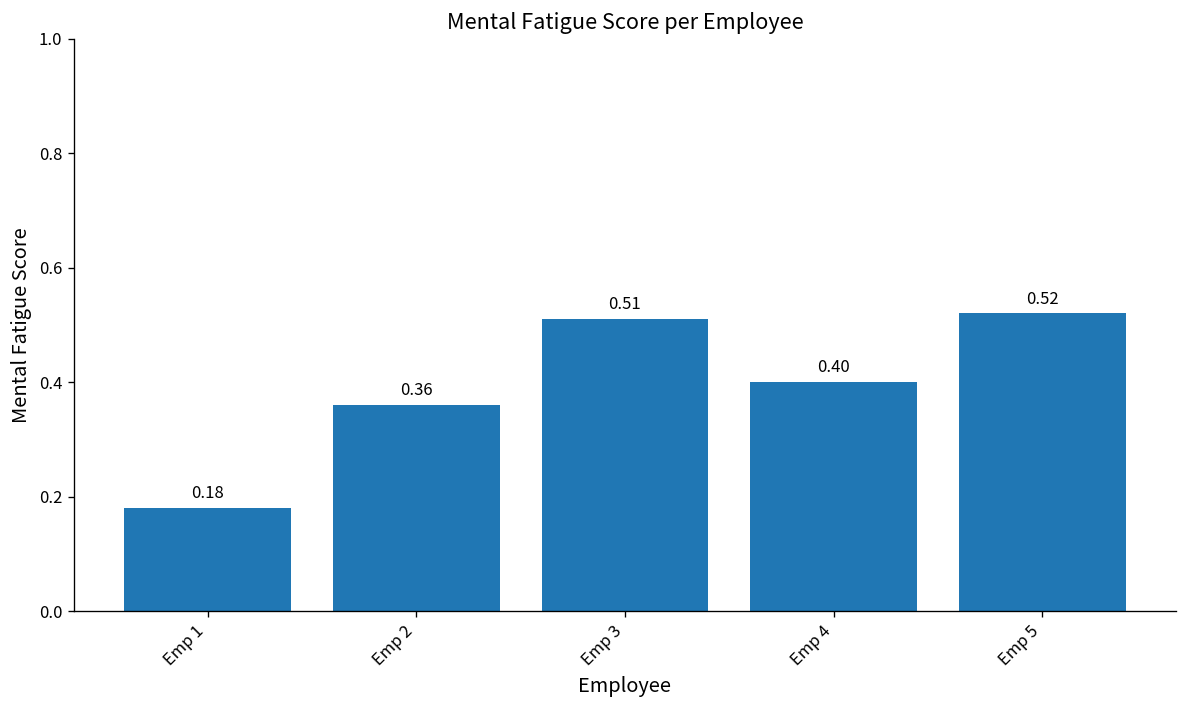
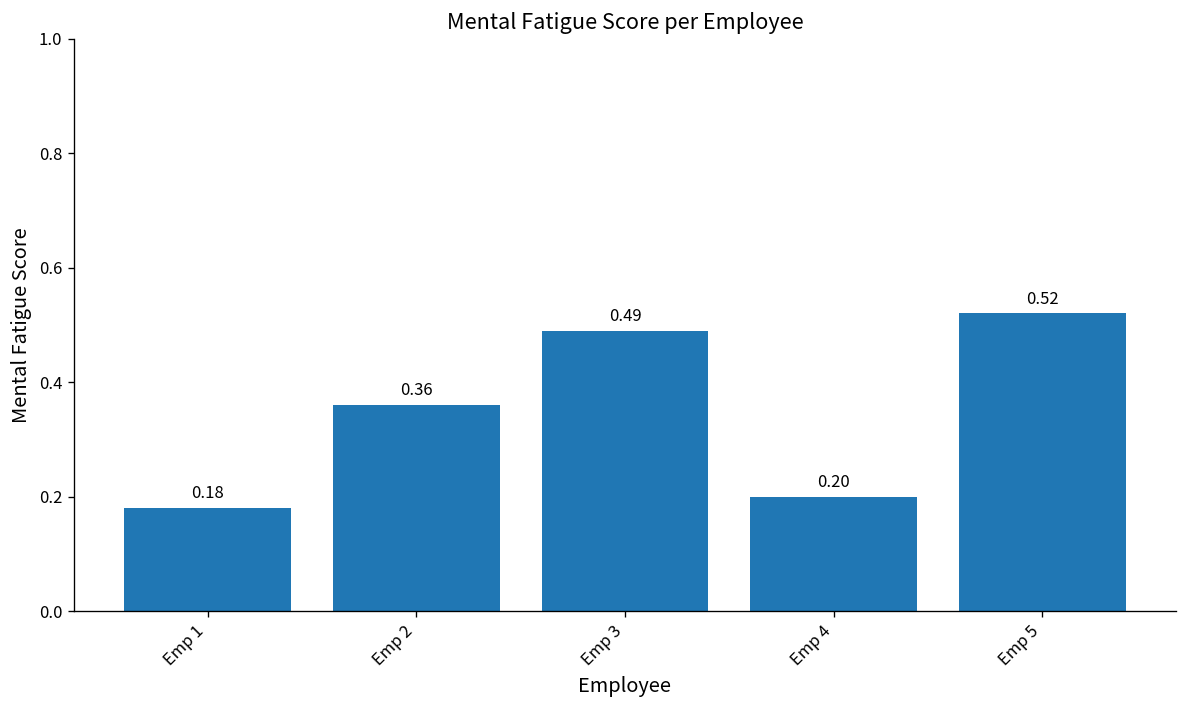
Emp 3: 0.51 -> 0.49
Emp 4: 0.40 -> 0.20
